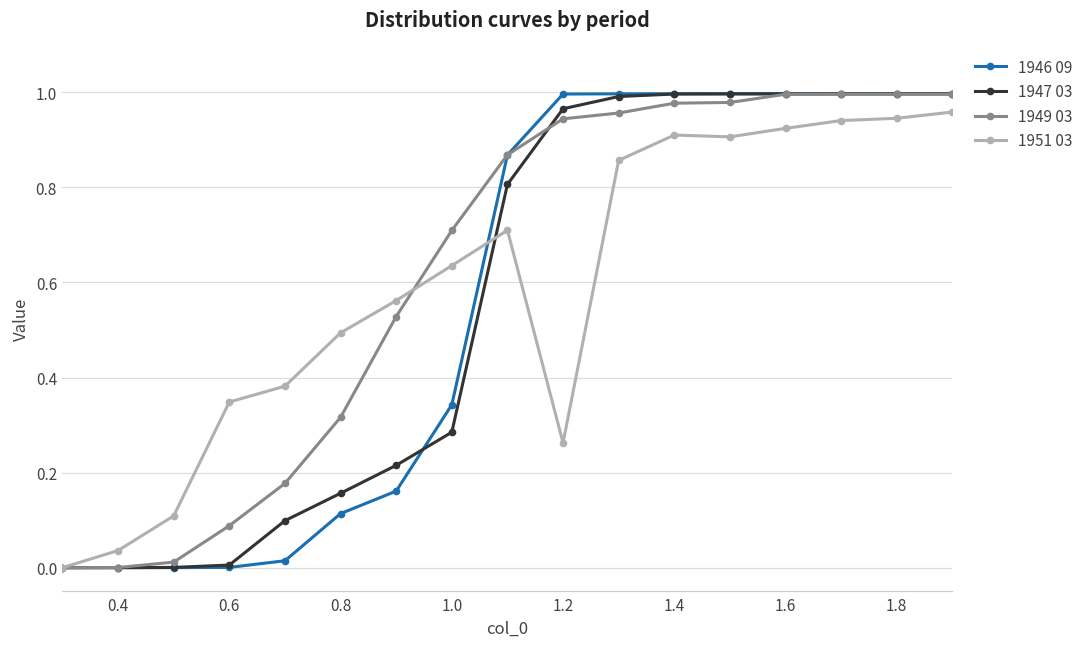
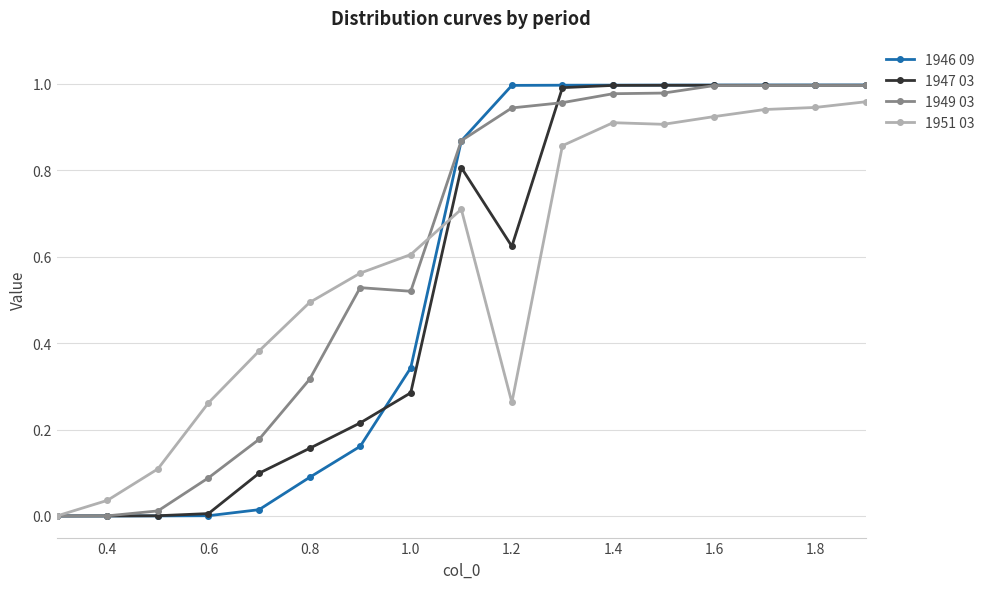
1951 03, 0.6: 0.35 -> 0.26
1946 09, 0.8: 0.11 -> 0.09
1949 03, 1.0: 0.71 -> 0.52
1951 03, 1.0: 0.64 -> 0.60
1947 03, 1.2: 0.97 -> 0.62
